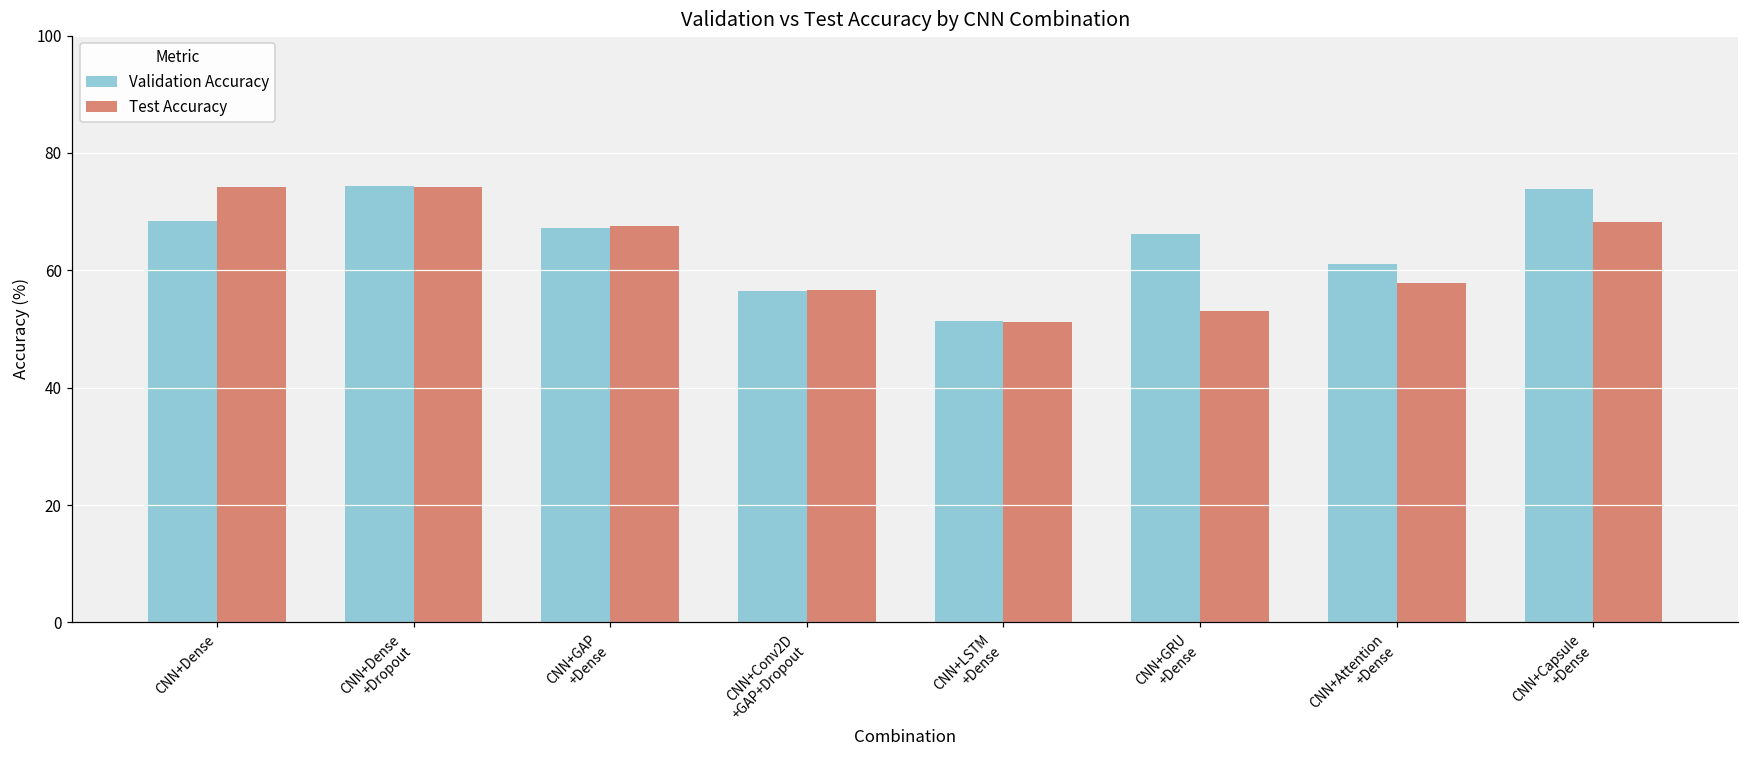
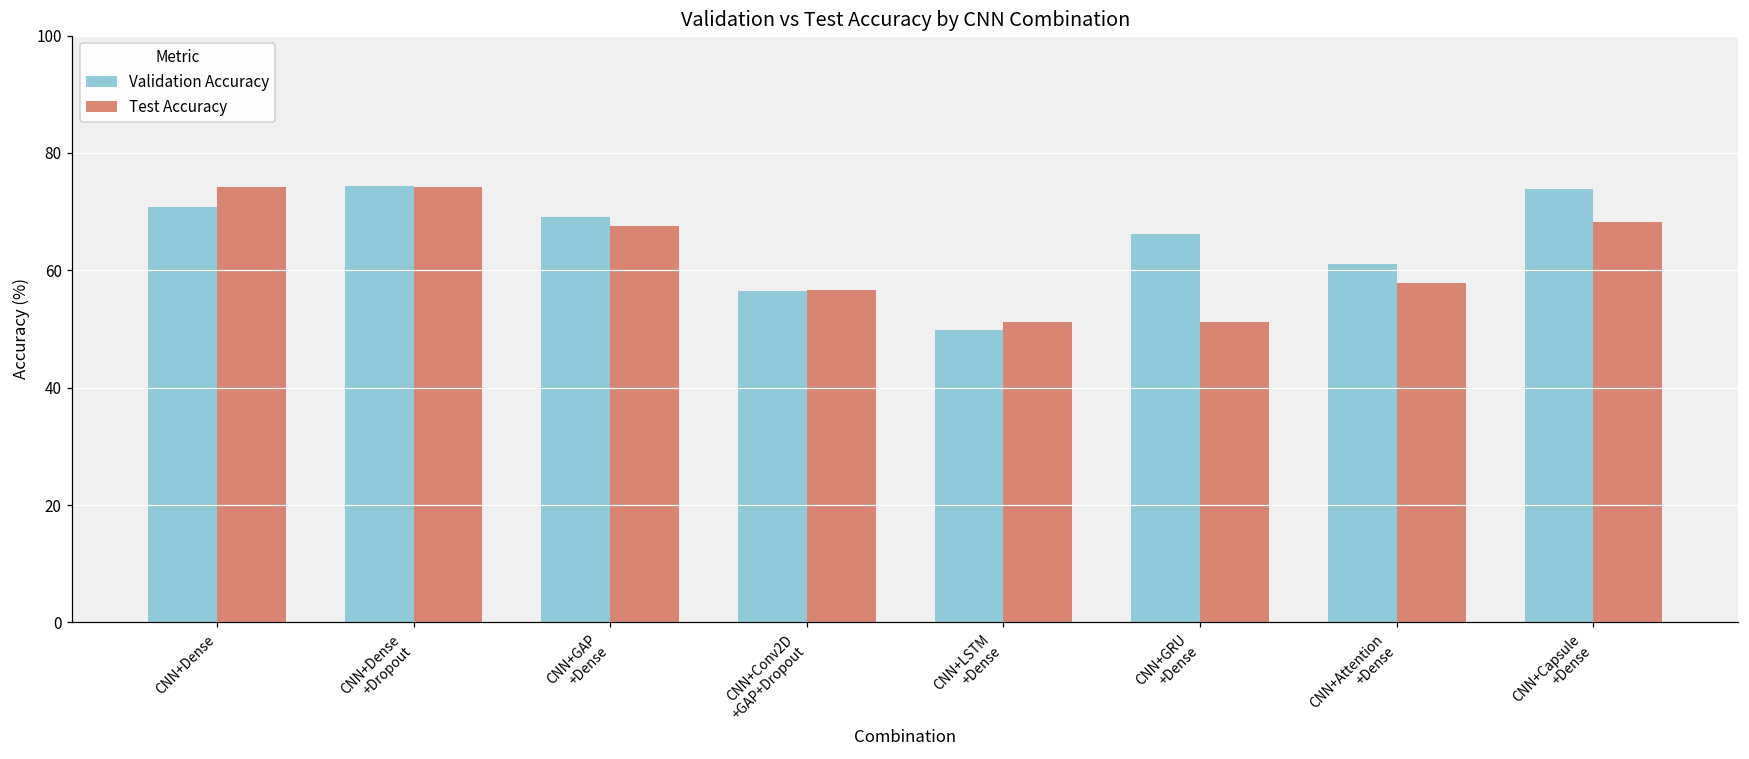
Validation Accuracy, CNN+Dense: 68 -> 71
Validation Accuracy, CNN+GAP +Dense: 67 -> 69
Validation Accuracy, CNN+LSTM +Dense: 51 -> 50
Test Accuracy, CNN+GRU +Dense: 53 -> 51
